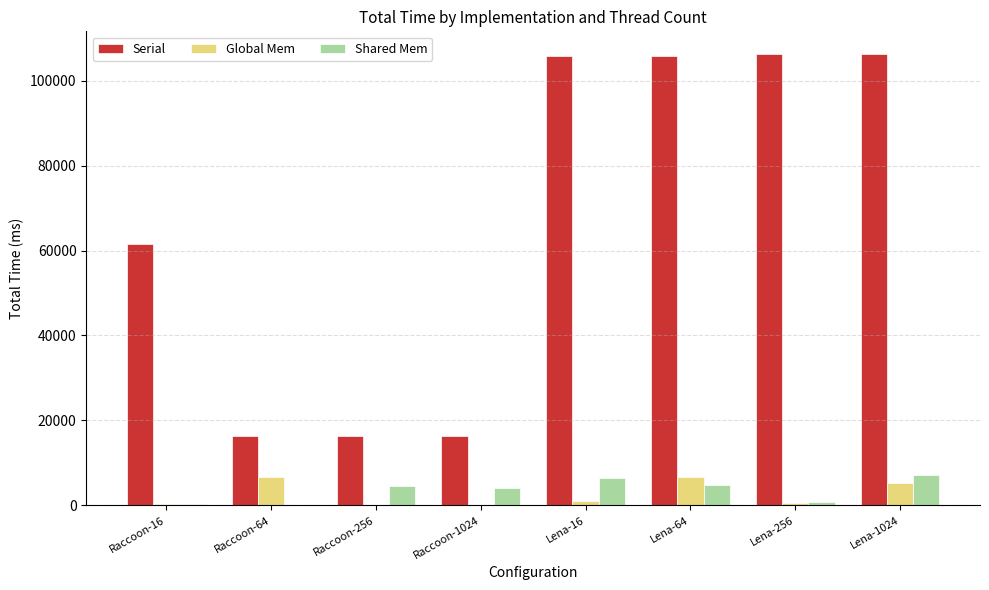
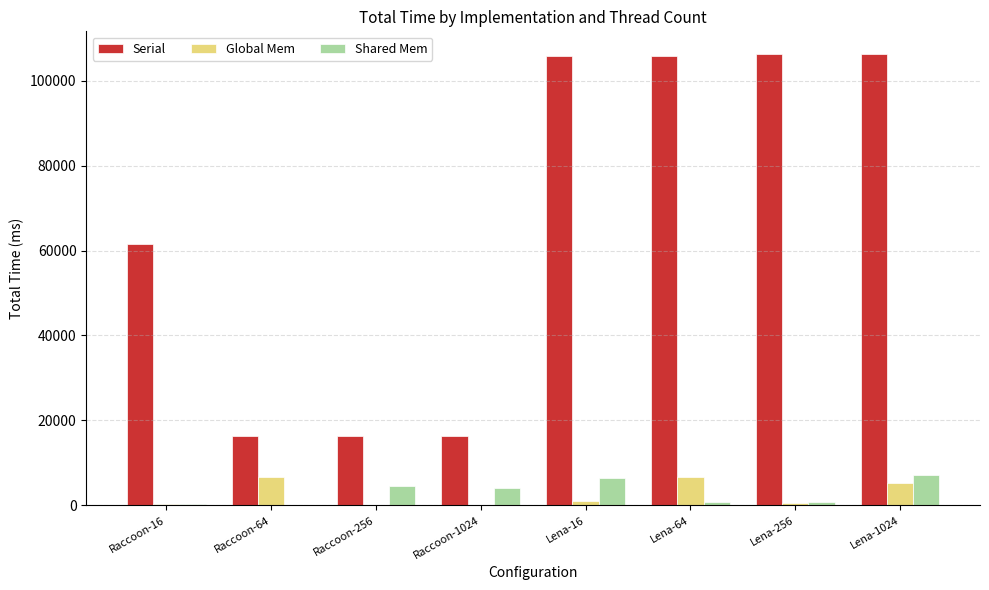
Shared Mem, Lena-64: 5000 -> 1000
